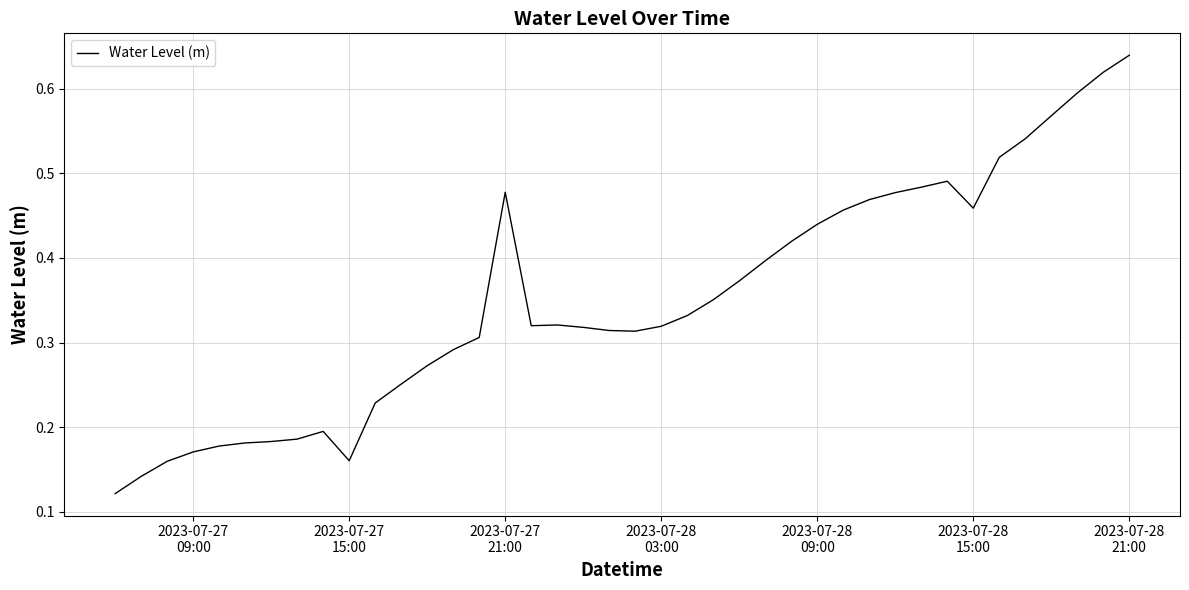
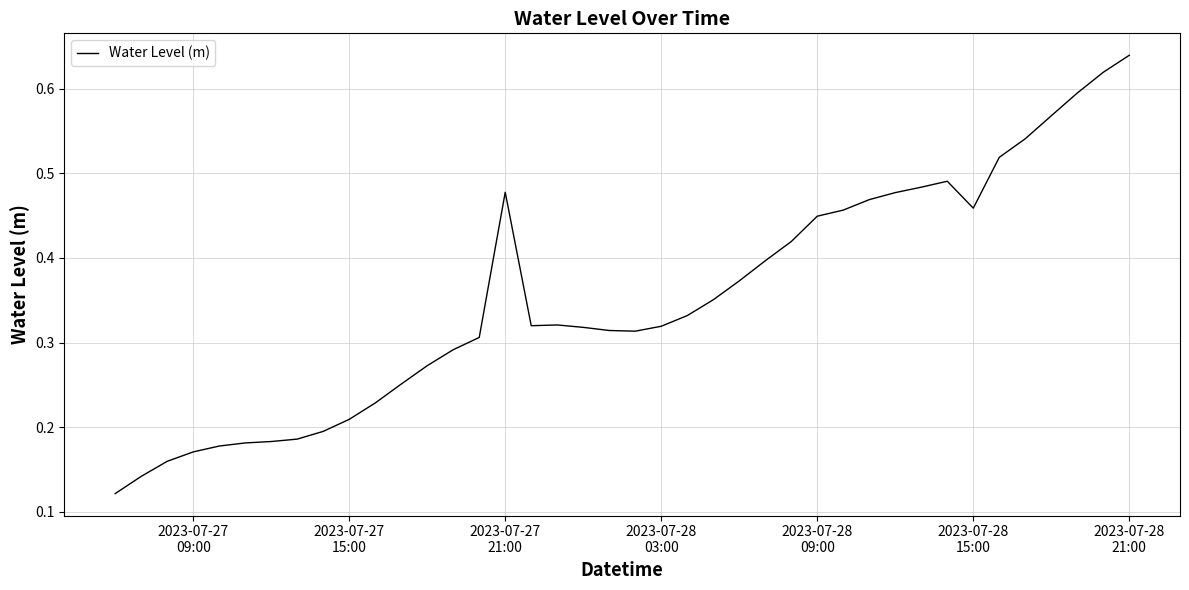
2023-07-27 15:00: 0.16 -> 0.21
2023-07-28 09:00: 0.44 -> 0.45
